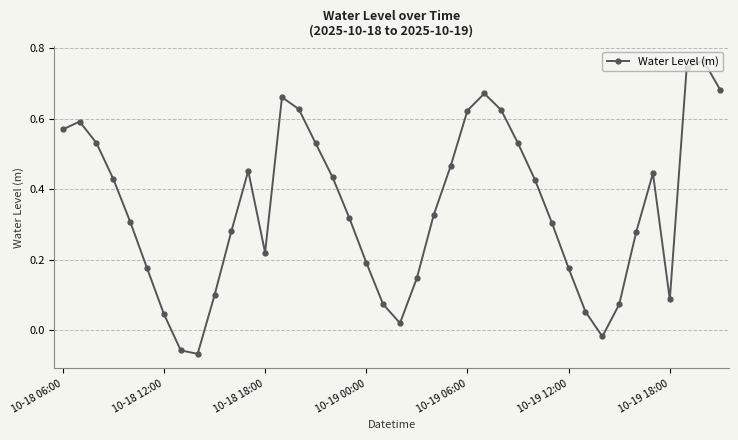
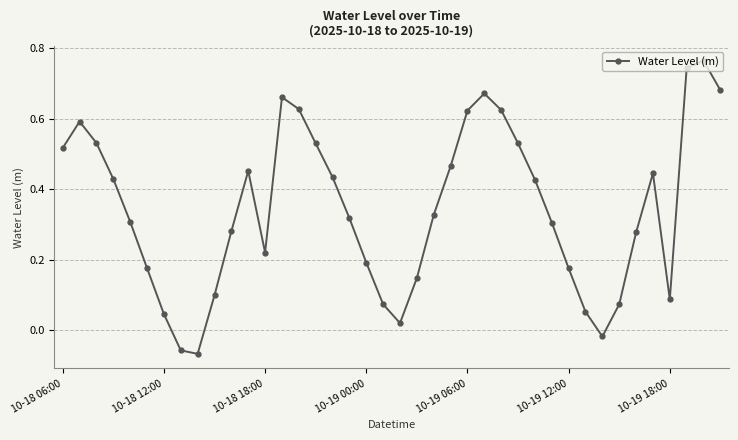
10-18 06:00: 0.57 -> 0.52
